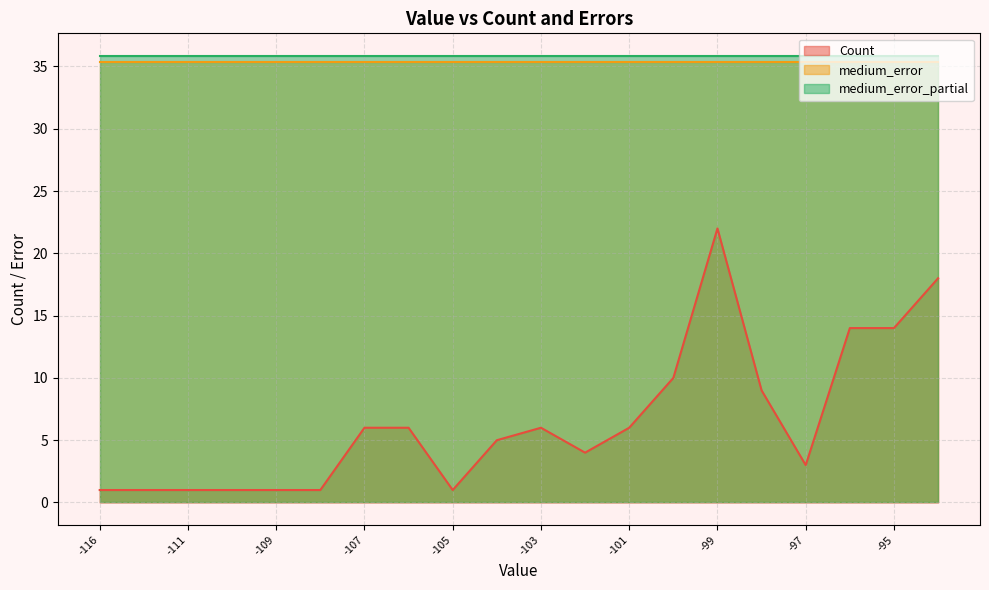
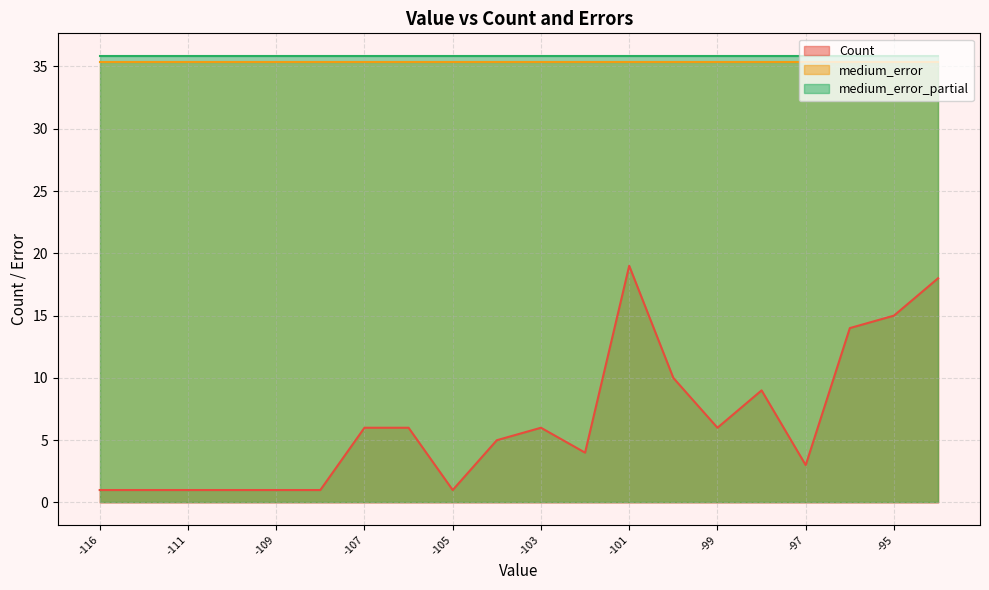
Count, -101: 6 -> 19
Count, -99: 22 -> 6
Count, -95: 14 -> 15
